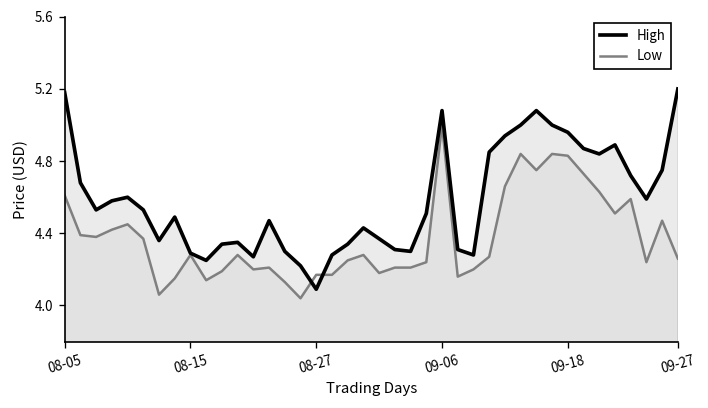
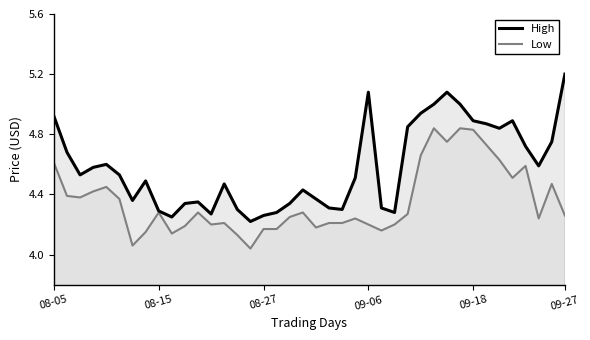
High, 08-05: 5.18 -> 4.92
High, 08-27: 4.09 -> 4.26
Low, 09-06: 5.0 -> 4.2
High, 09-18: 4.96 -> 4.89
